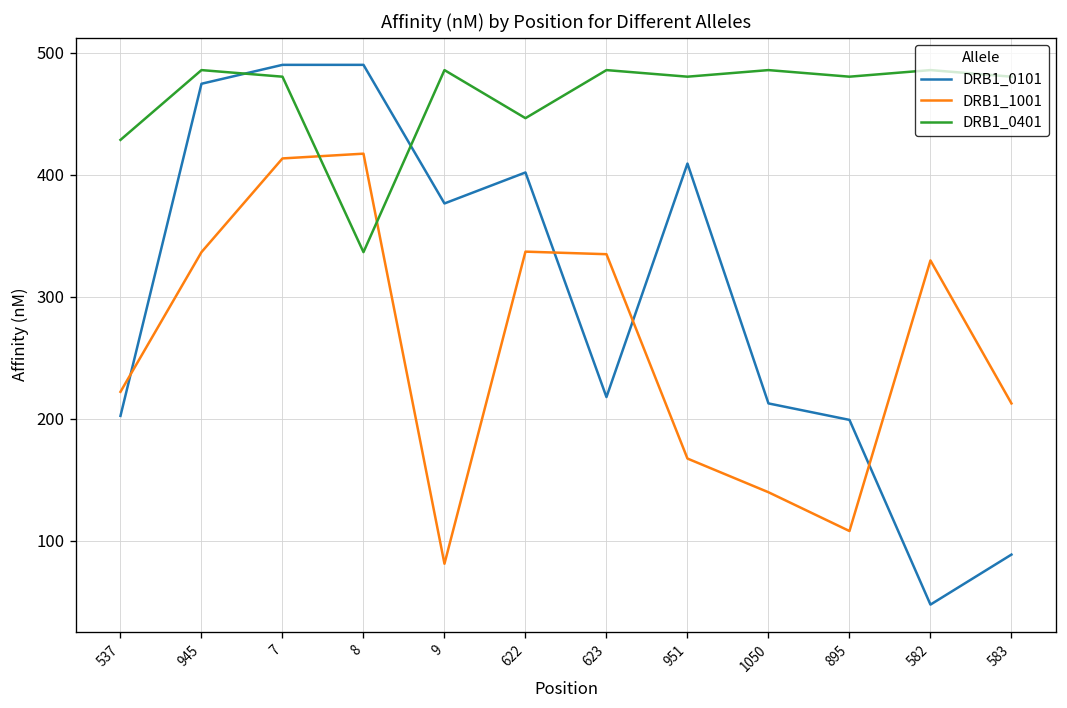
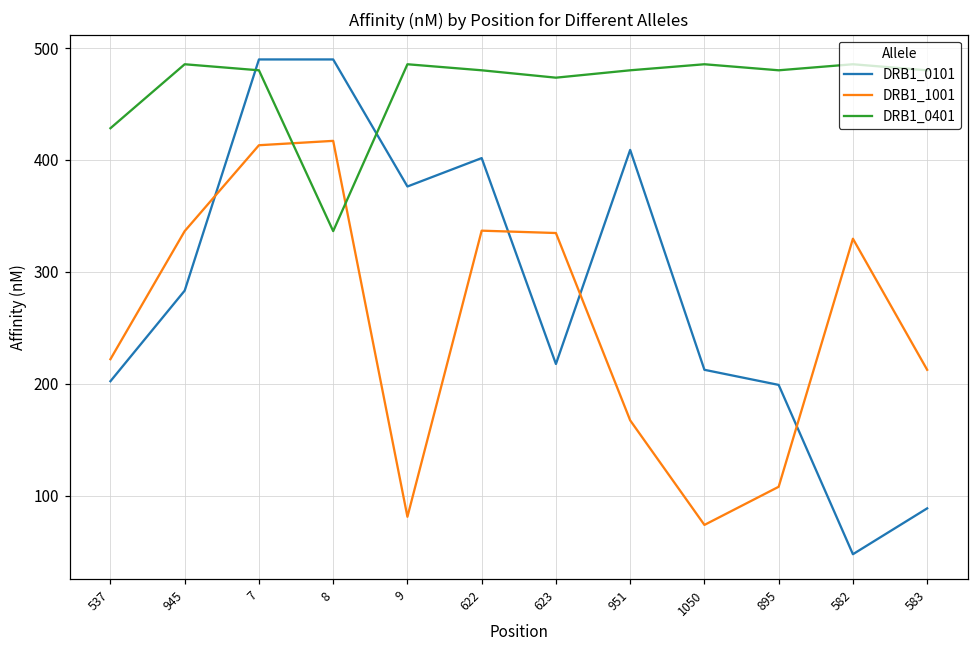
DRB1_0101, 945: 474 -> 283
DRB1_0401, 622: 446 -> 480
DRB1_0401, 623: 486 -> 474
DRB1_1001, 1050: 140 -> 74
